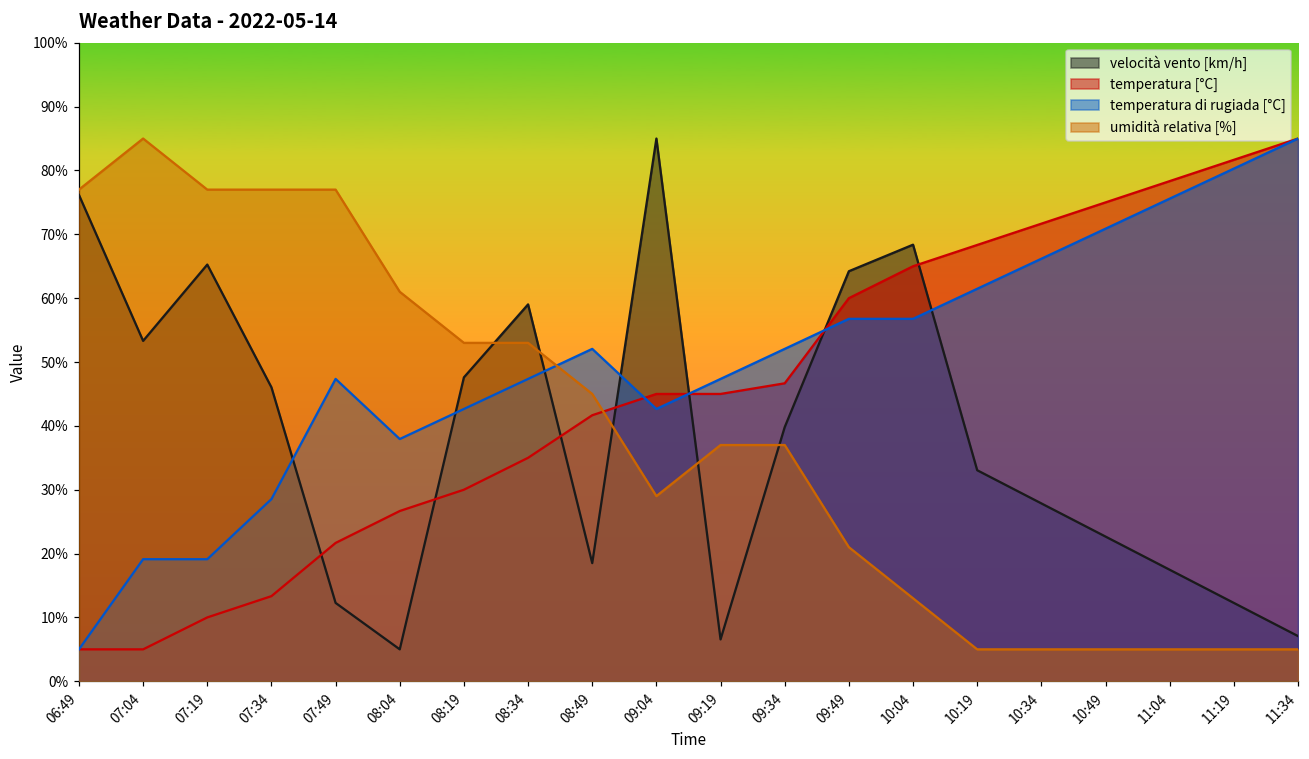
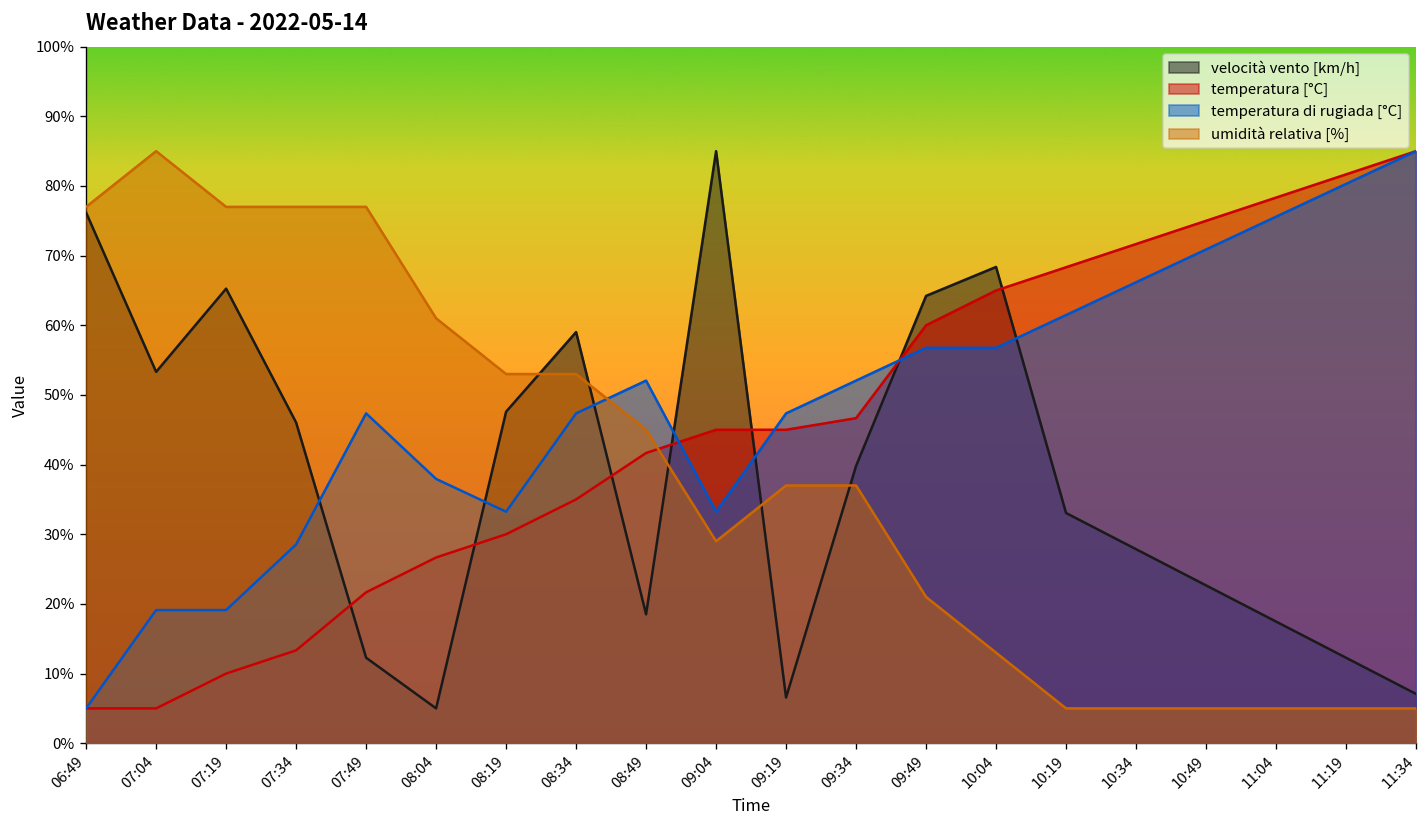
temperatura di rugiada [°C], 08:19: 43% -> 33%
temperatura di rugiada [°C], 09:04: 43% -> 33%
